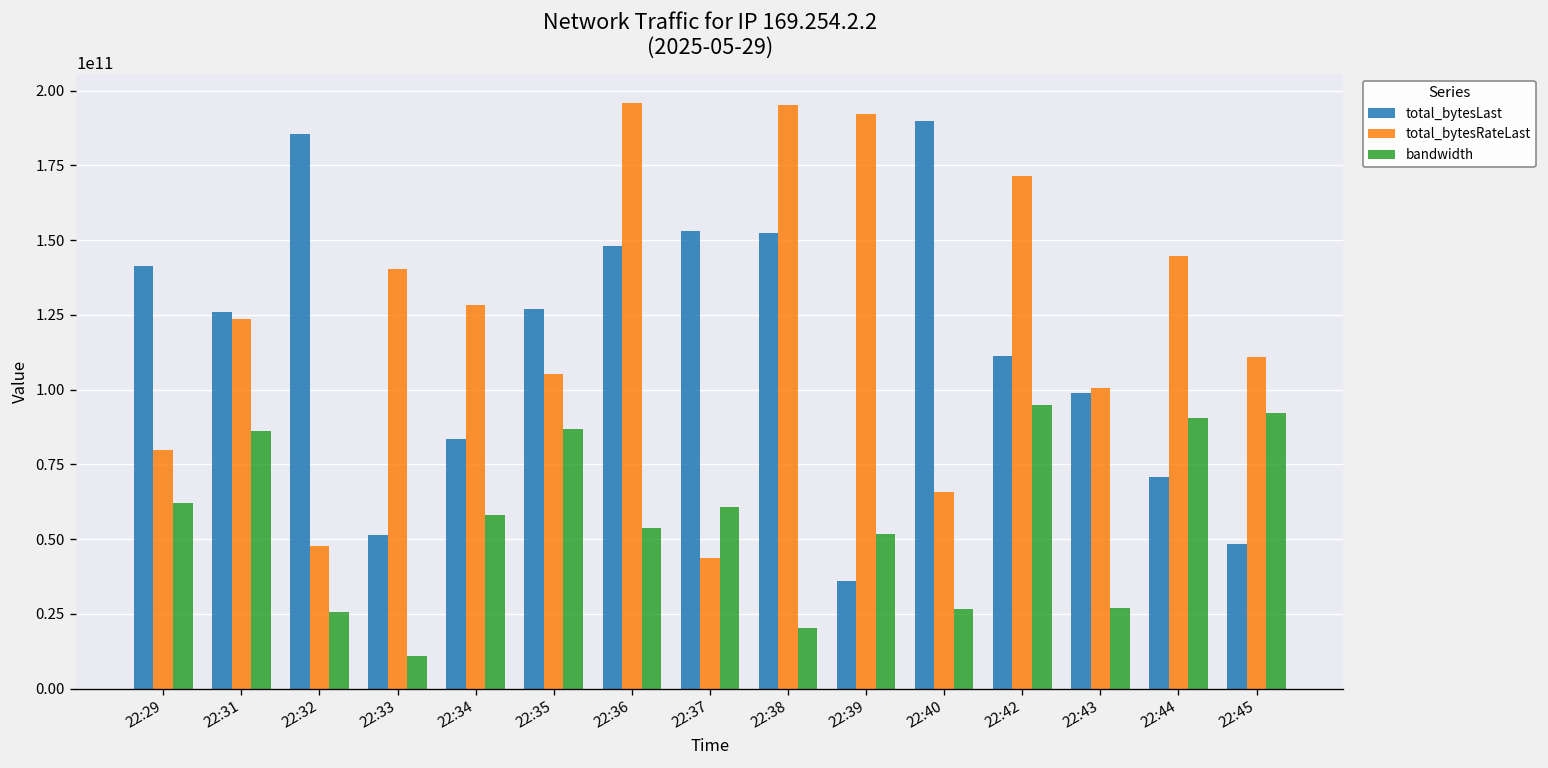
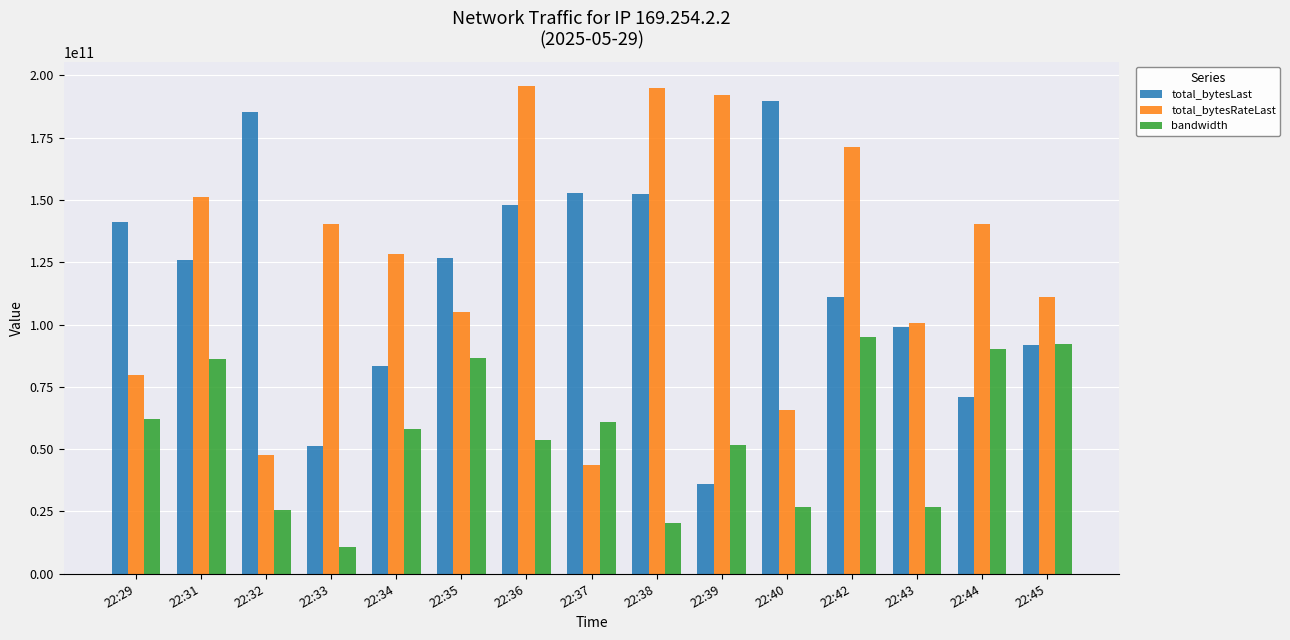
total_bytesRateLast, 22:31: 124000000000 -> 151000000000
total_bytesRateLast, 22:44: 145000000000 -> 140000000000
total_bytesLast, 22:45: 48000000000 -> 92000000000
